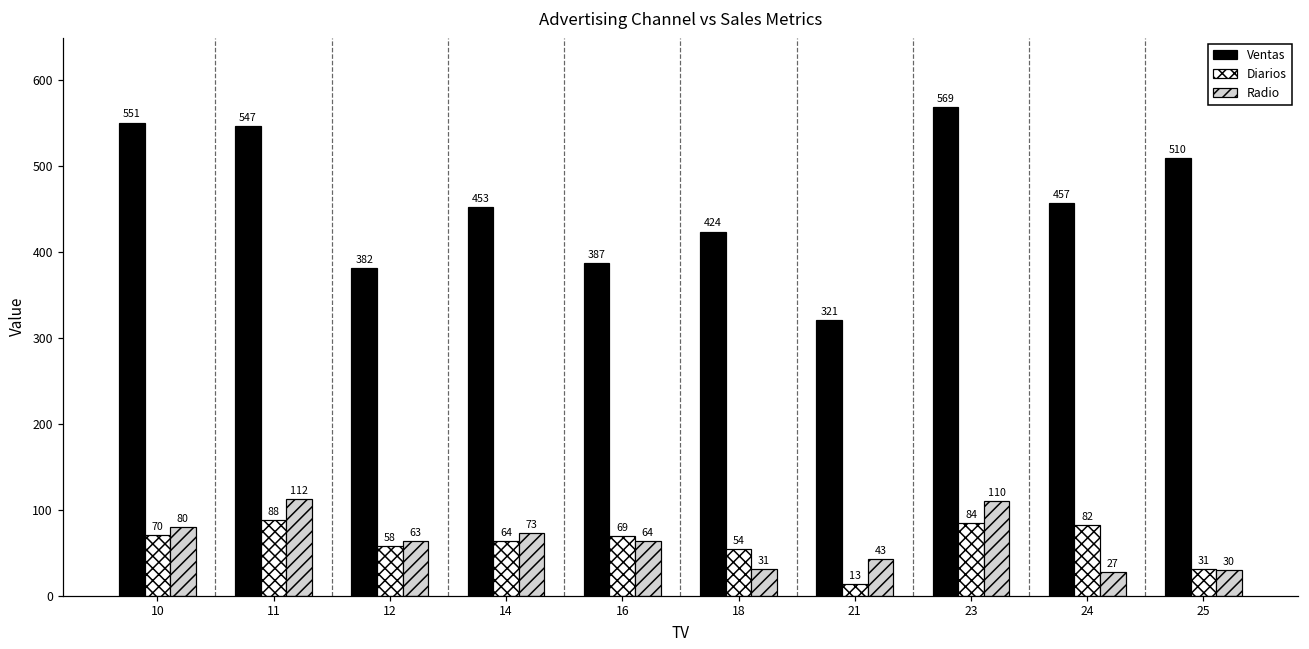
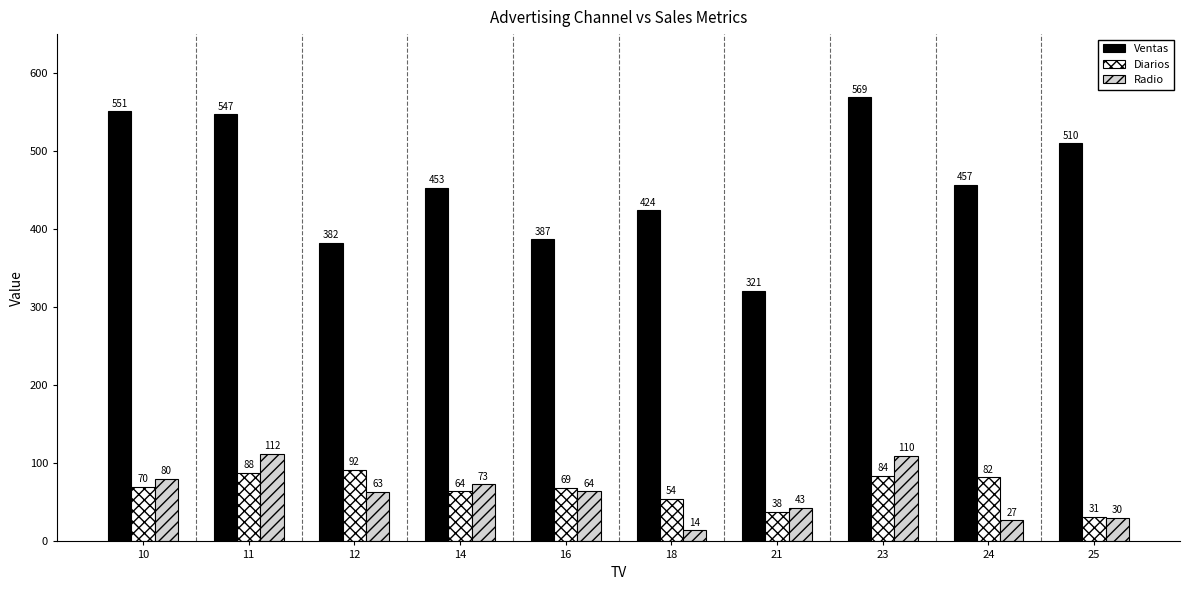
Diarios, 12: 58 -> 92
Radio, 18: 31 -> 14
Diarios, 21: 13 -> 38
